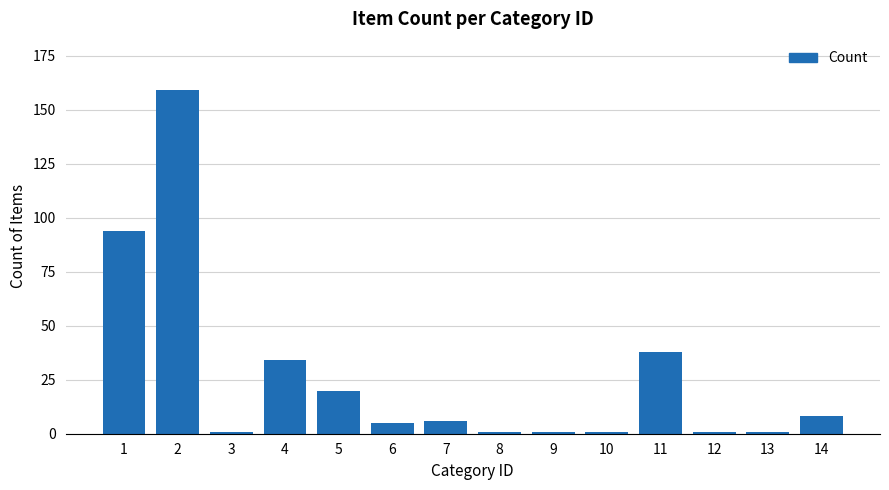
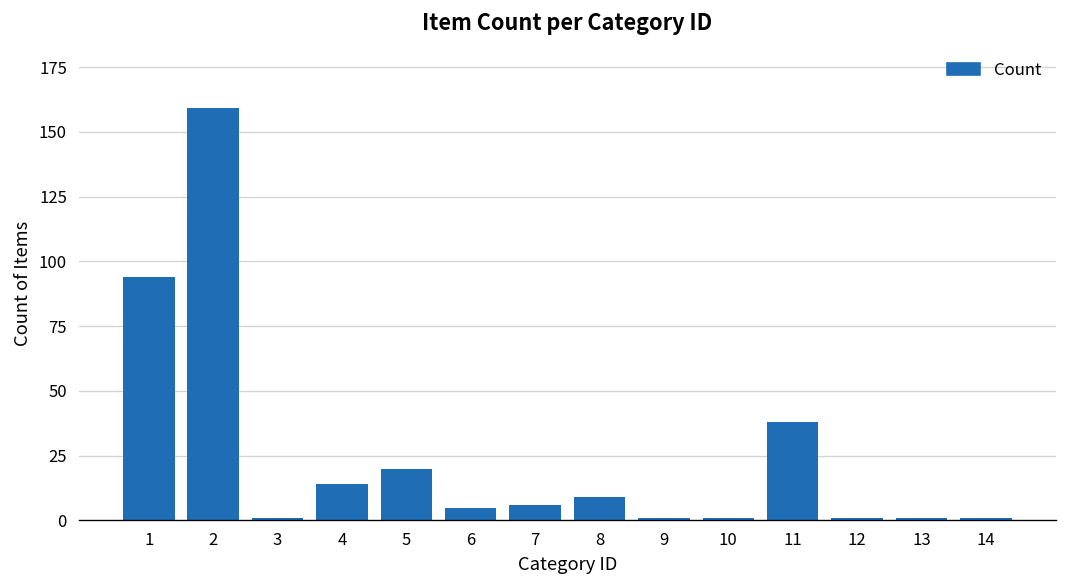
4: 34 -> 14
8: 1 -> 9
14: 8 -> 1
